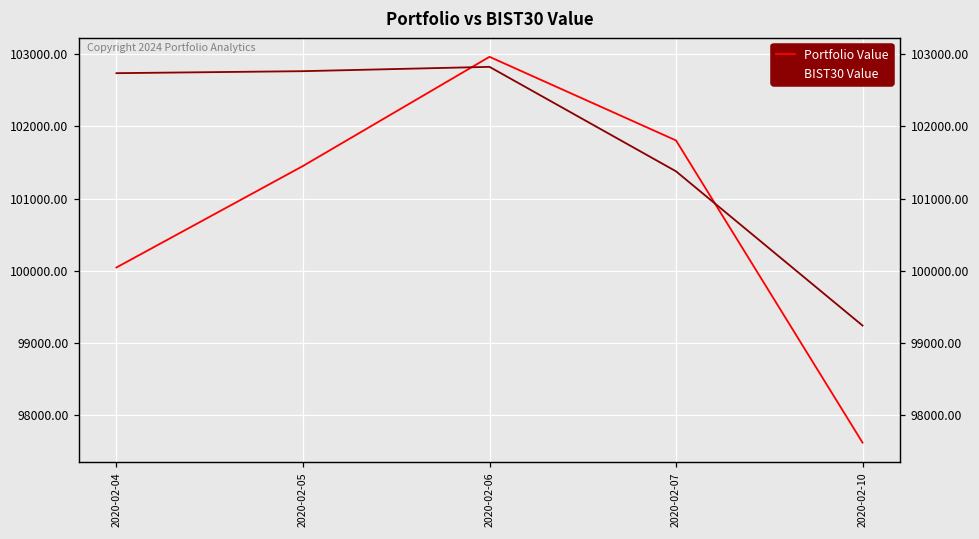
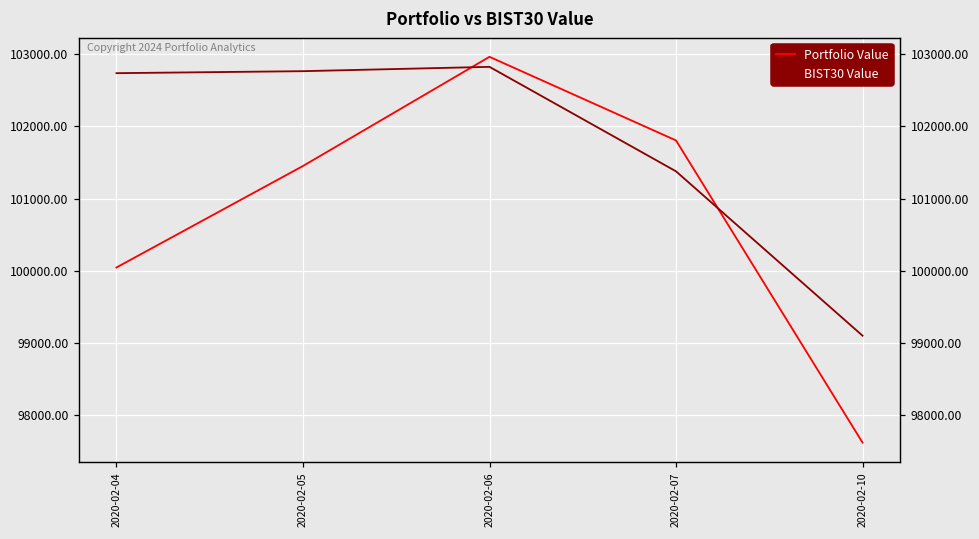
BIST30 Value, 2020-02-10: 99200 -> 99100
